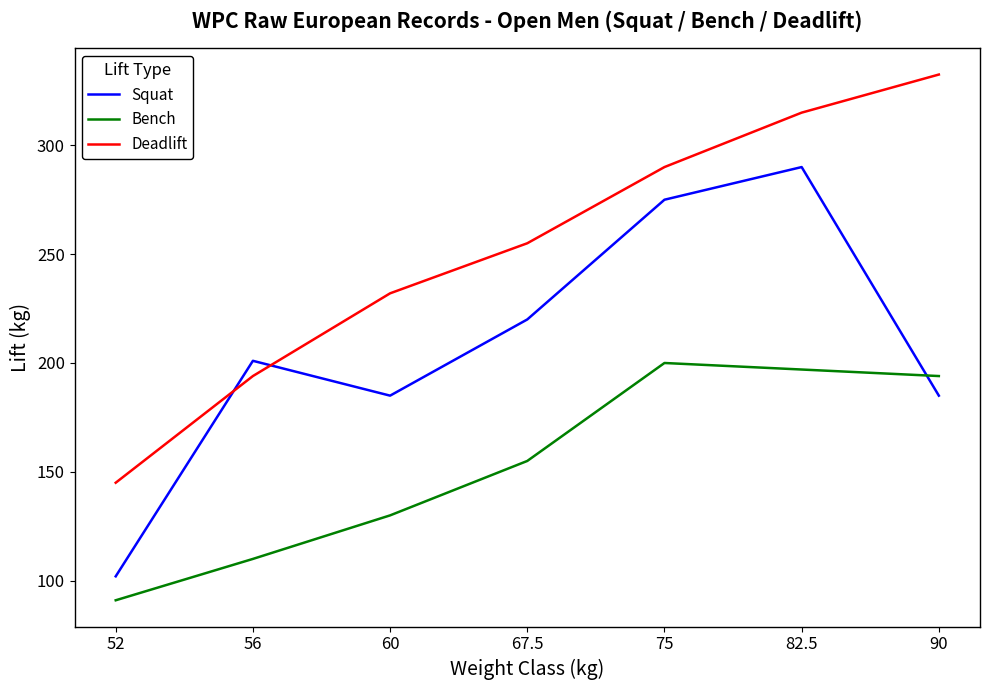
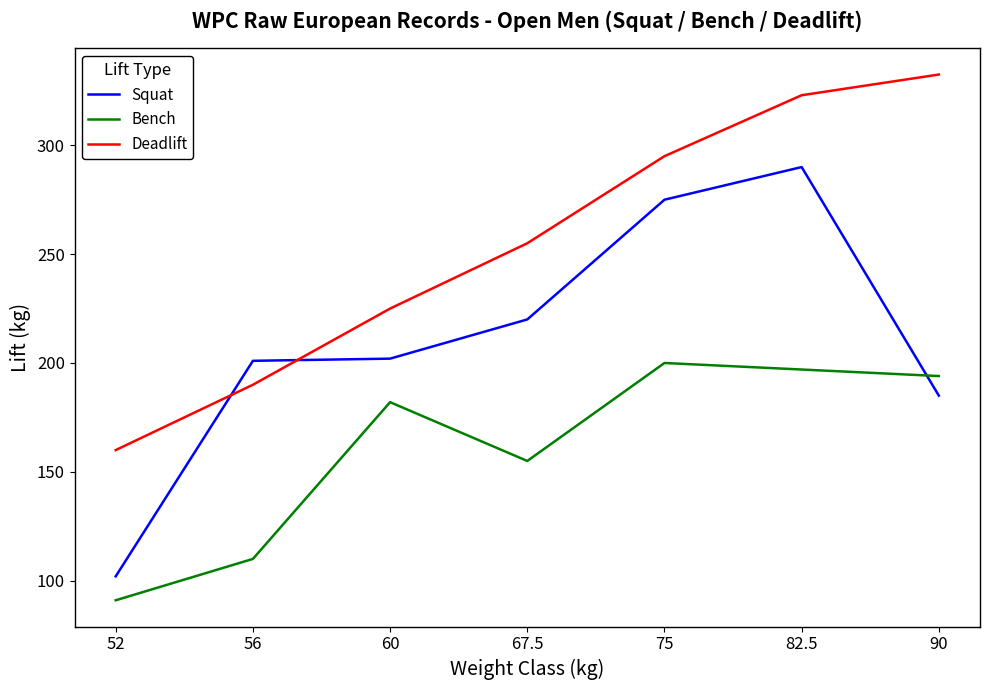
Deadlift, 52: 145 -> 160
Deadlift, 56: 194 -> 190
Squat, 60: 185 -> 202
Bench, 60: 130 -> 182
Deadlift, 60: 232 -> 225
Deadlift, 75: 290 -> 295
Deadlift, 82.5: 315 -> 323
